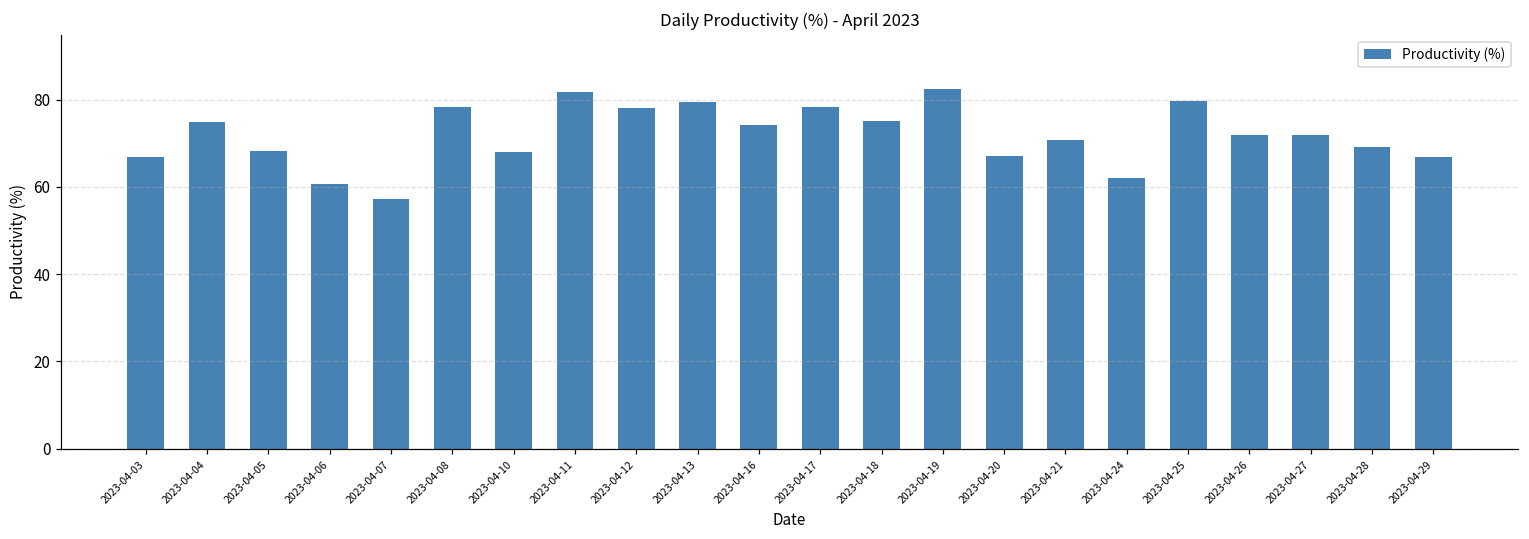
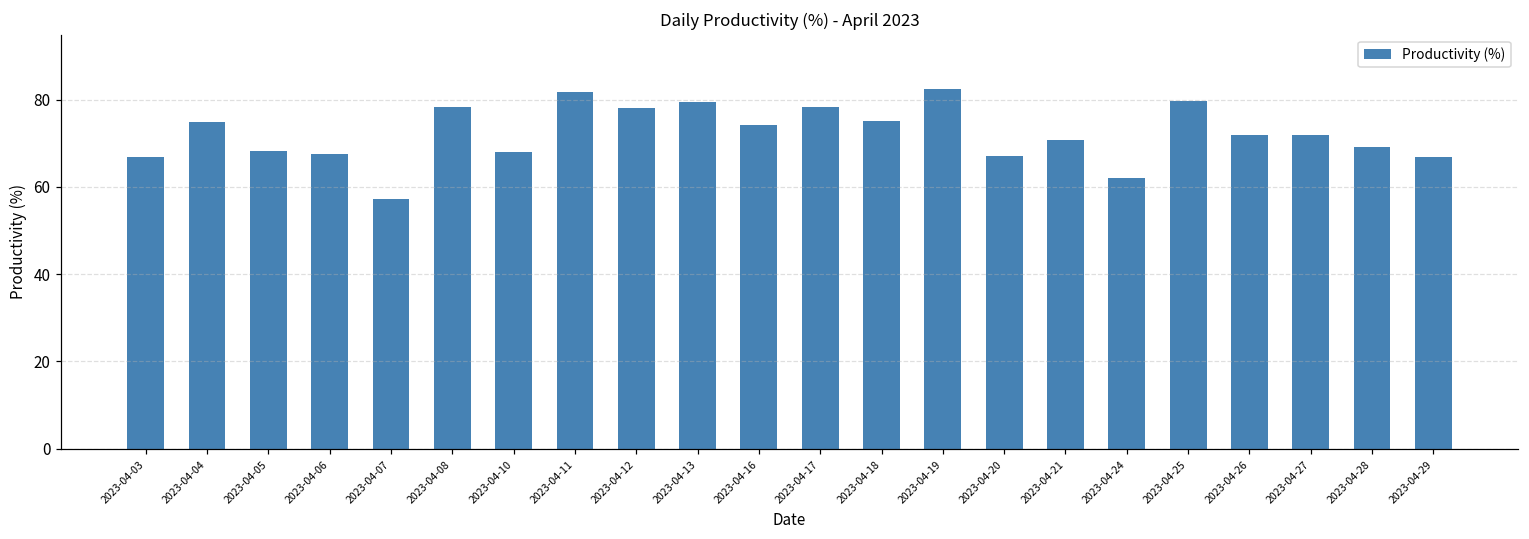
2023-04-06: 61 -> 68
